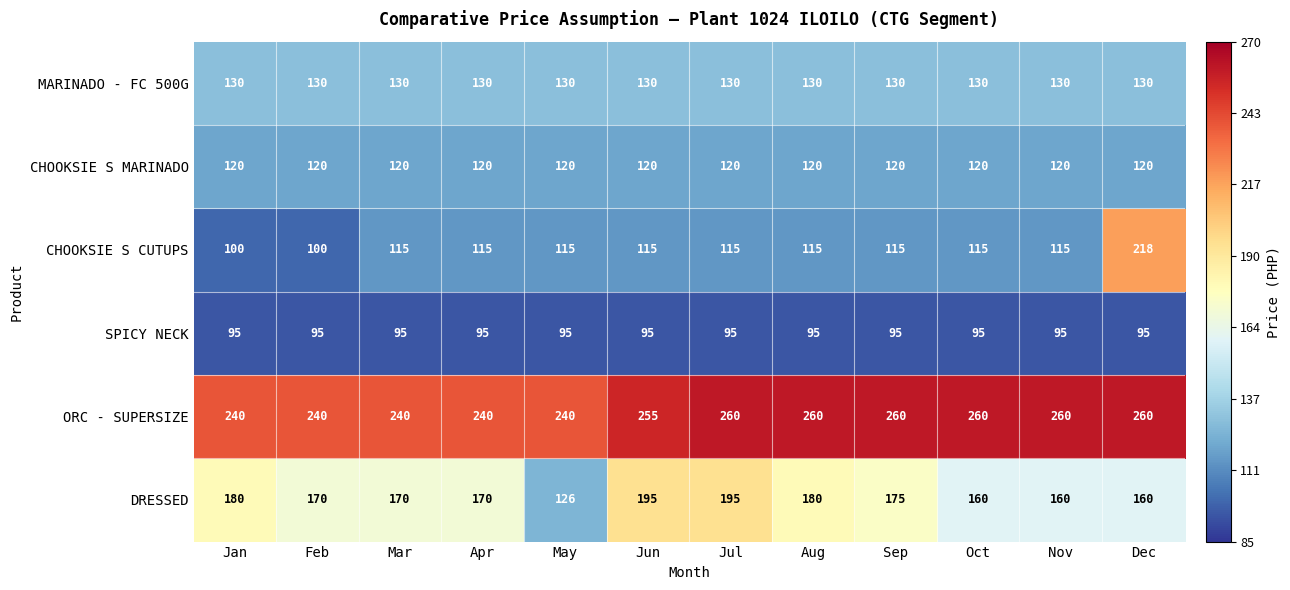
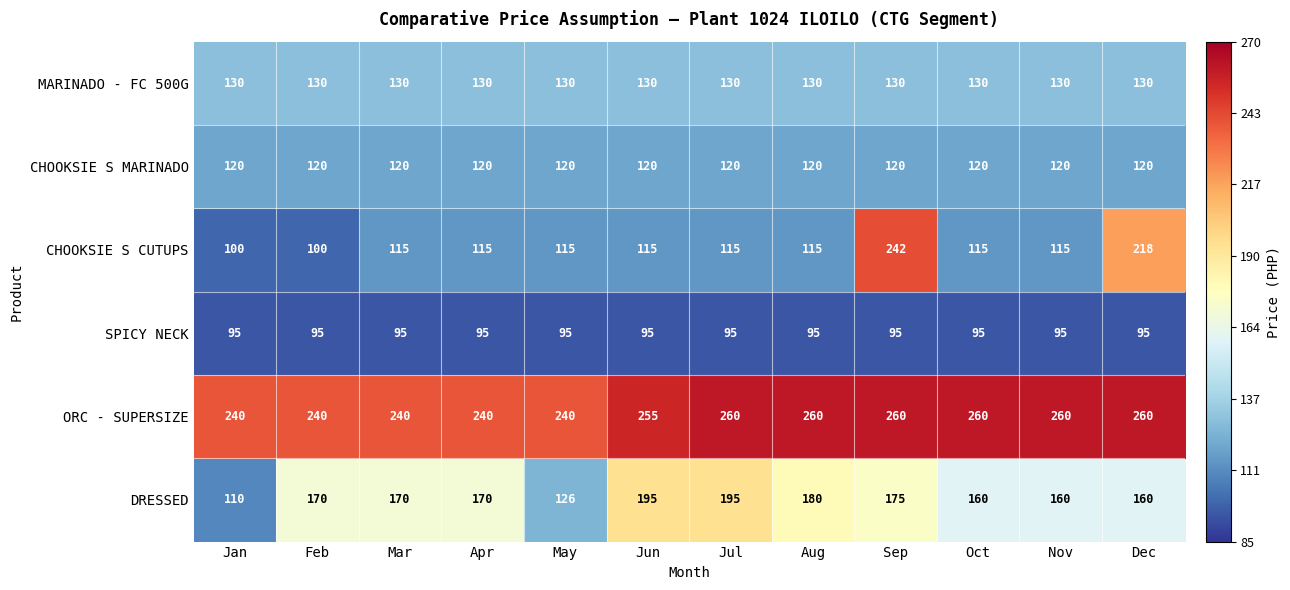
CHOOKSIE S CUTUPS, Sep: 115 -> 242
DRESSED, Jan: 180 -> 110
